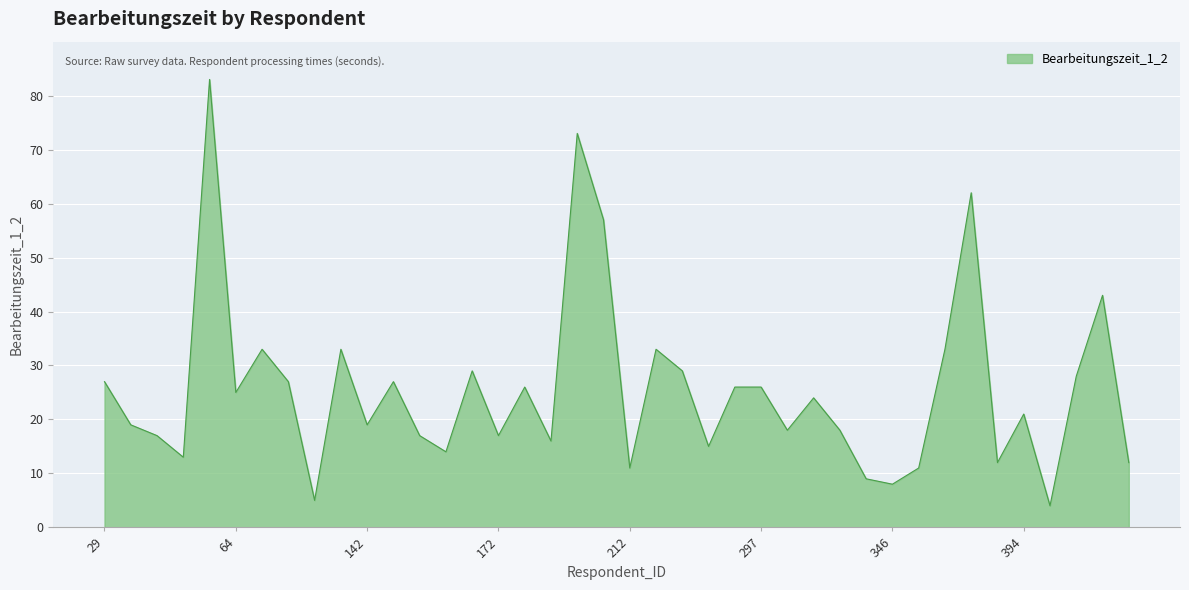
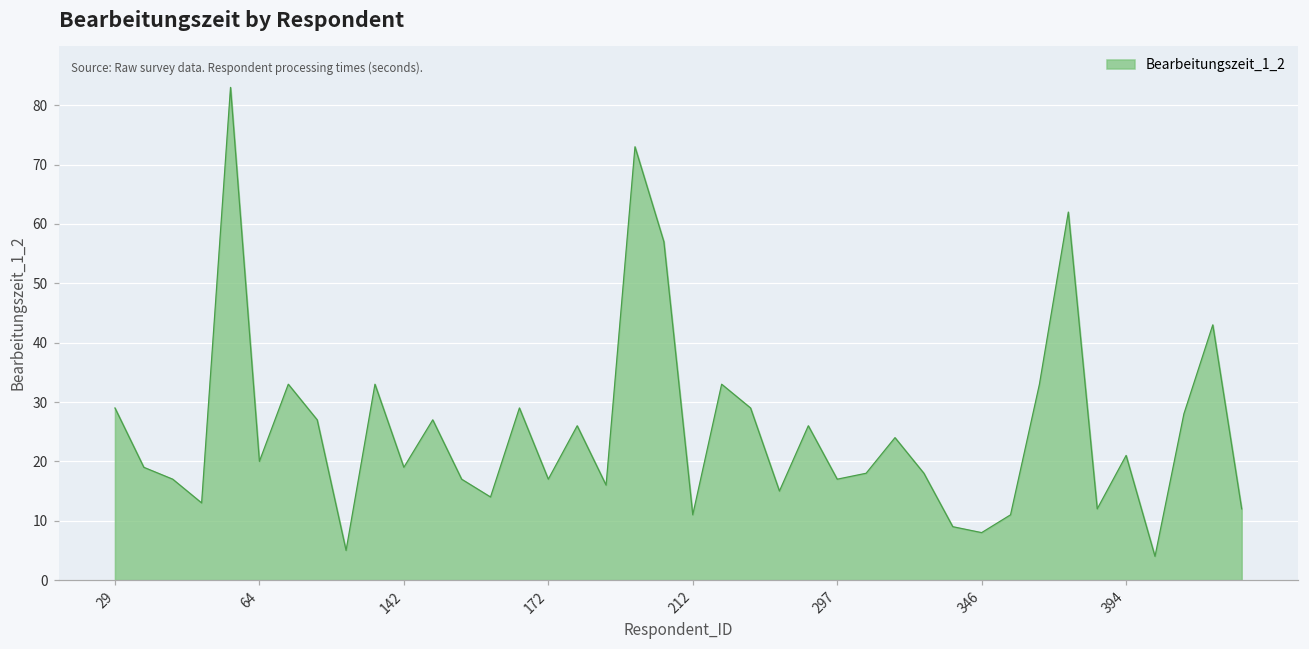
29: 27 -> 29
64: 25 -> 20
297: 26 -> 17
